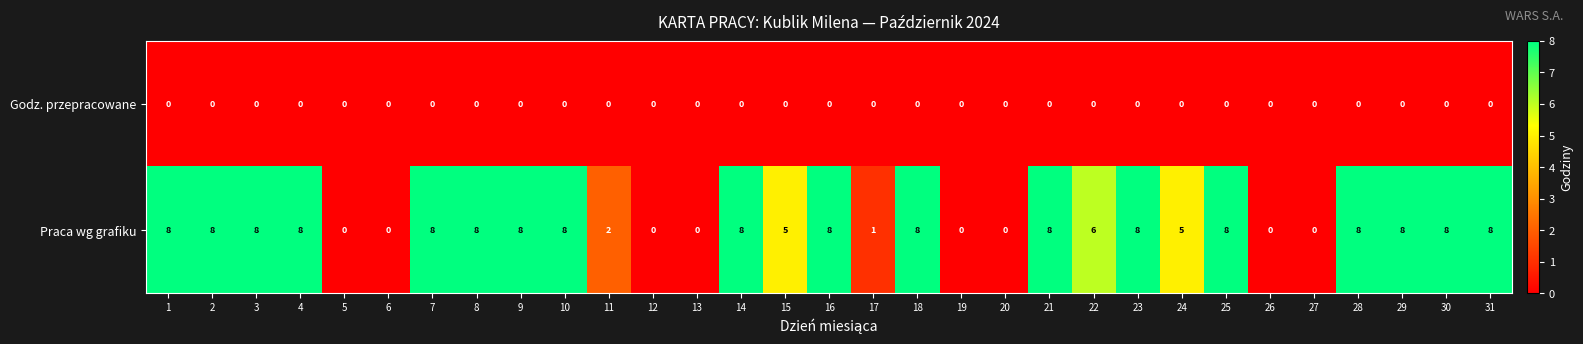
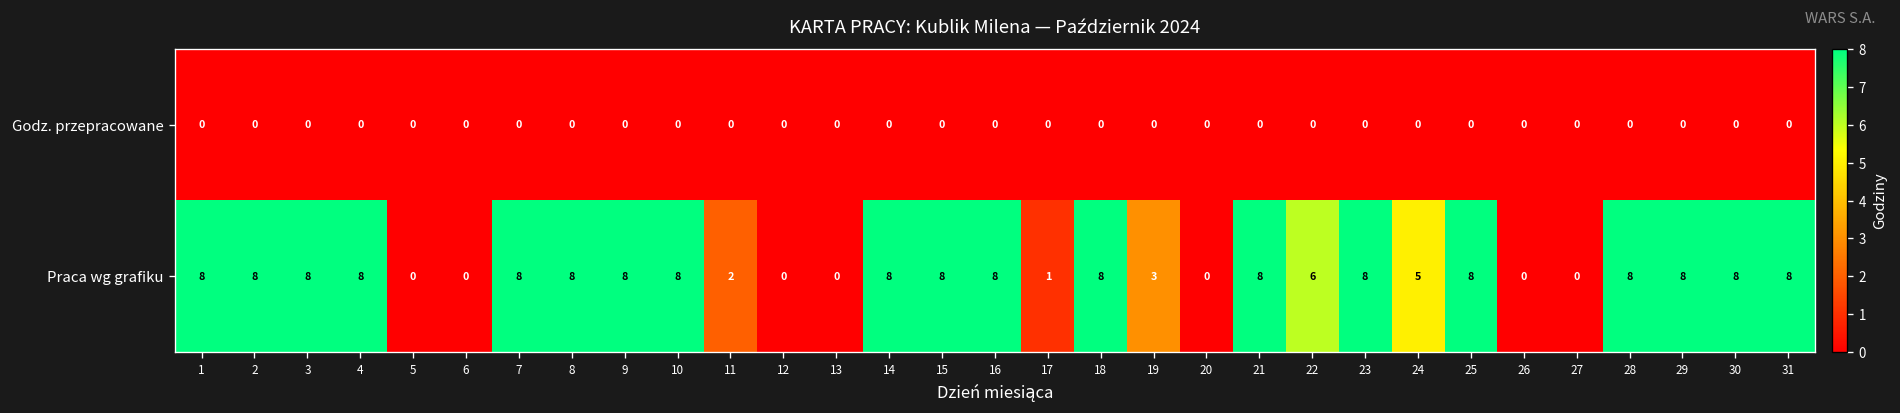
Praca wg grafiku, 15: 5 -> 8
Praca wg grafiku, 19: 0 -> 3
